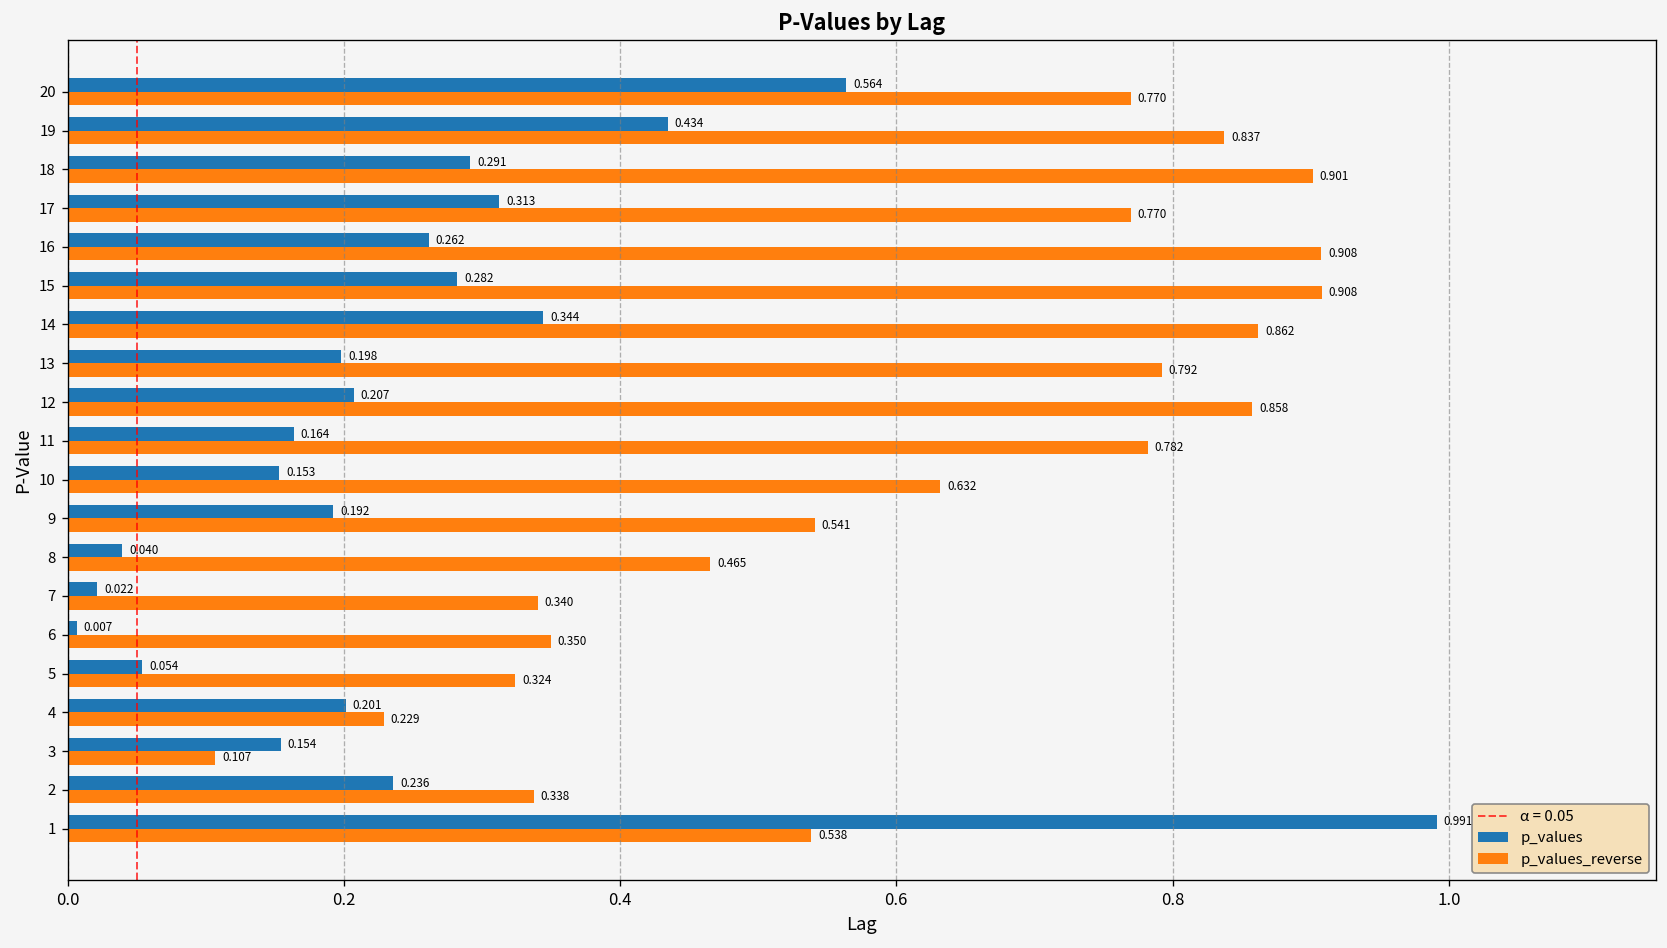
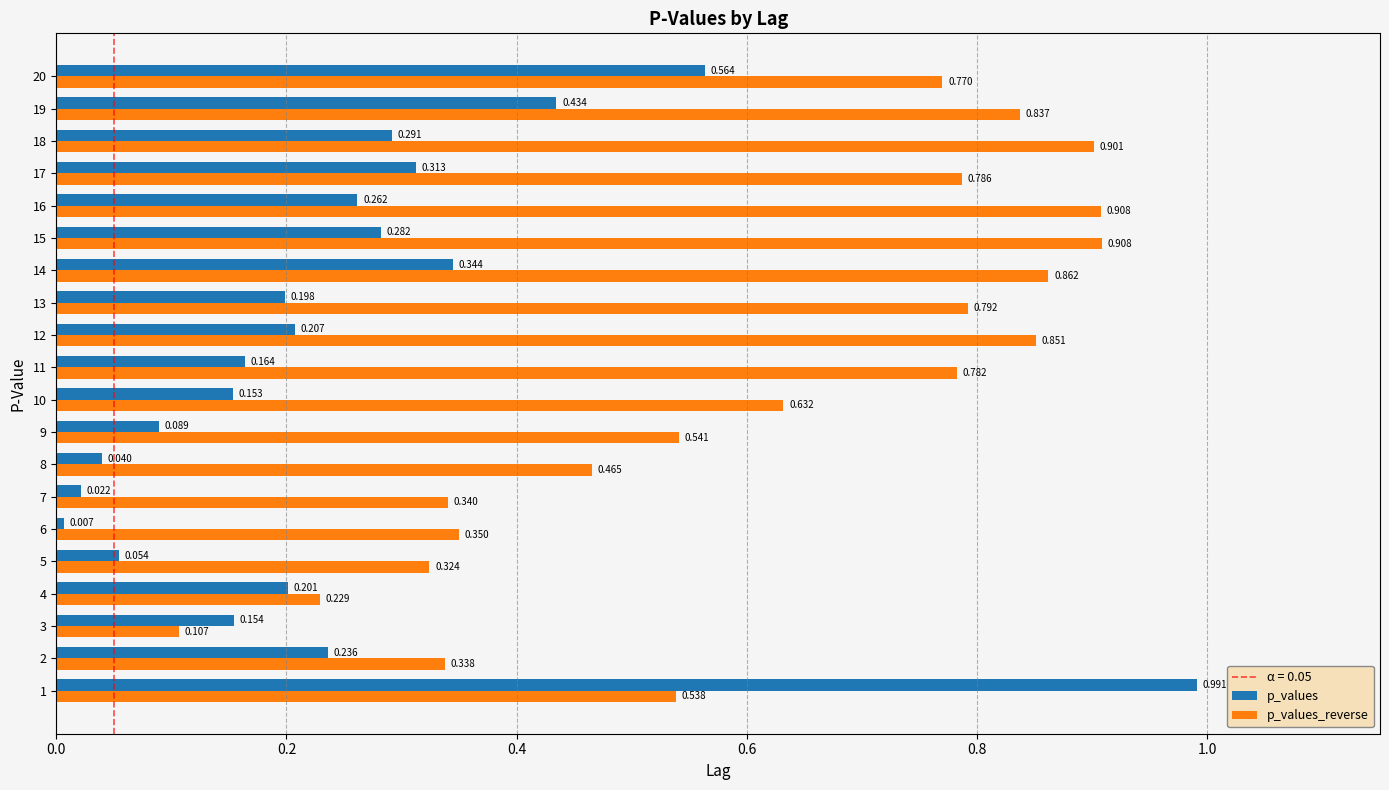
p_values_reverse, 17: 0.770 -> 0.786
p_values_reverse, 12: 0.858 -> 0.851
p_values, 9: 0.192 -> 0.089
